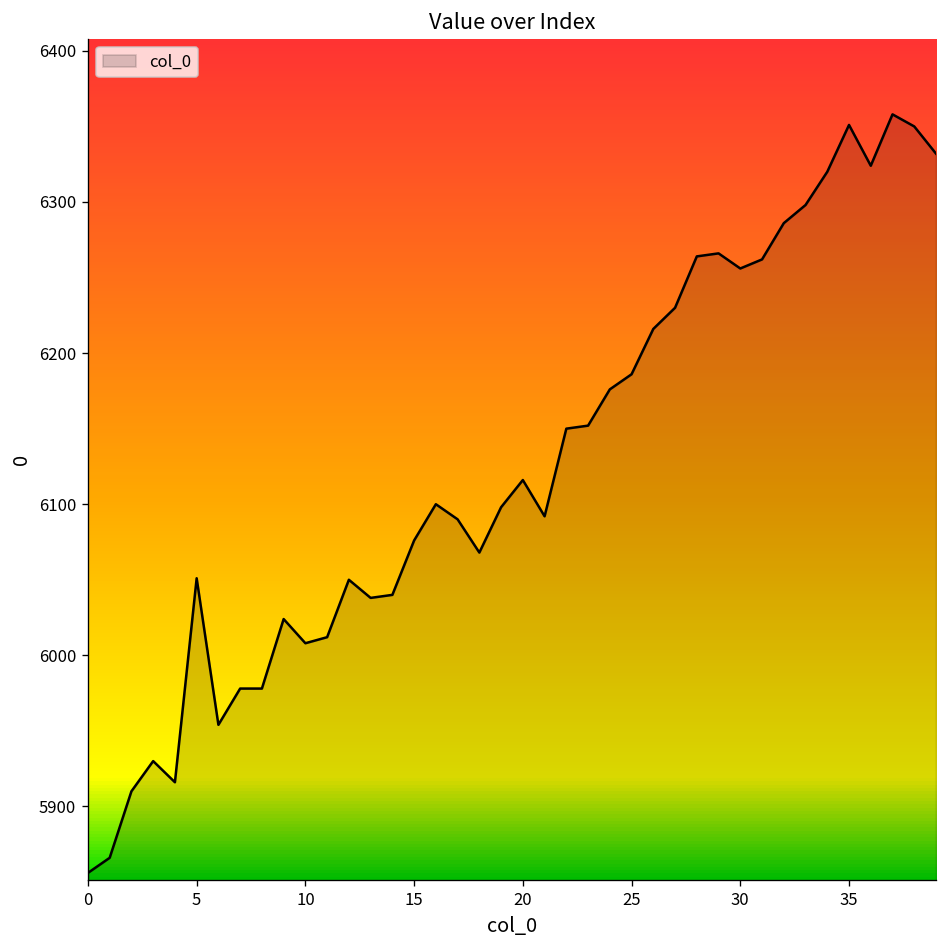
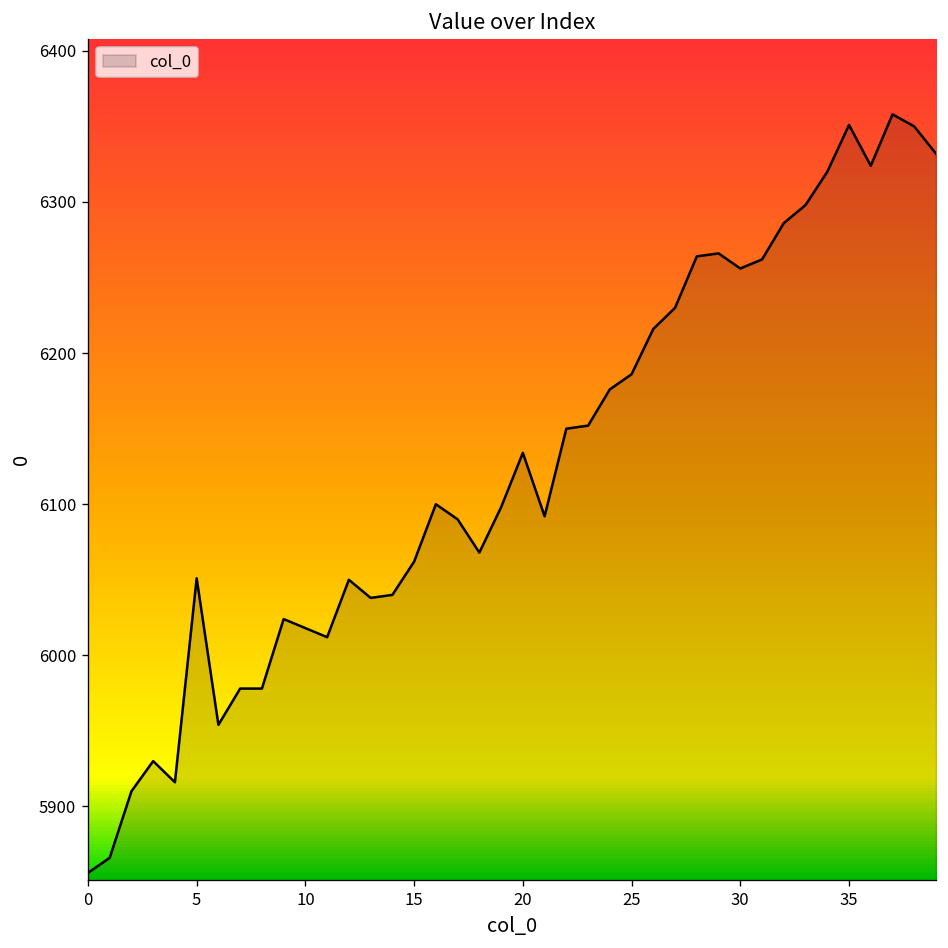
10: 6008 -> 6018
15: 6076 -> 6062
20: 6116 -> 6134
